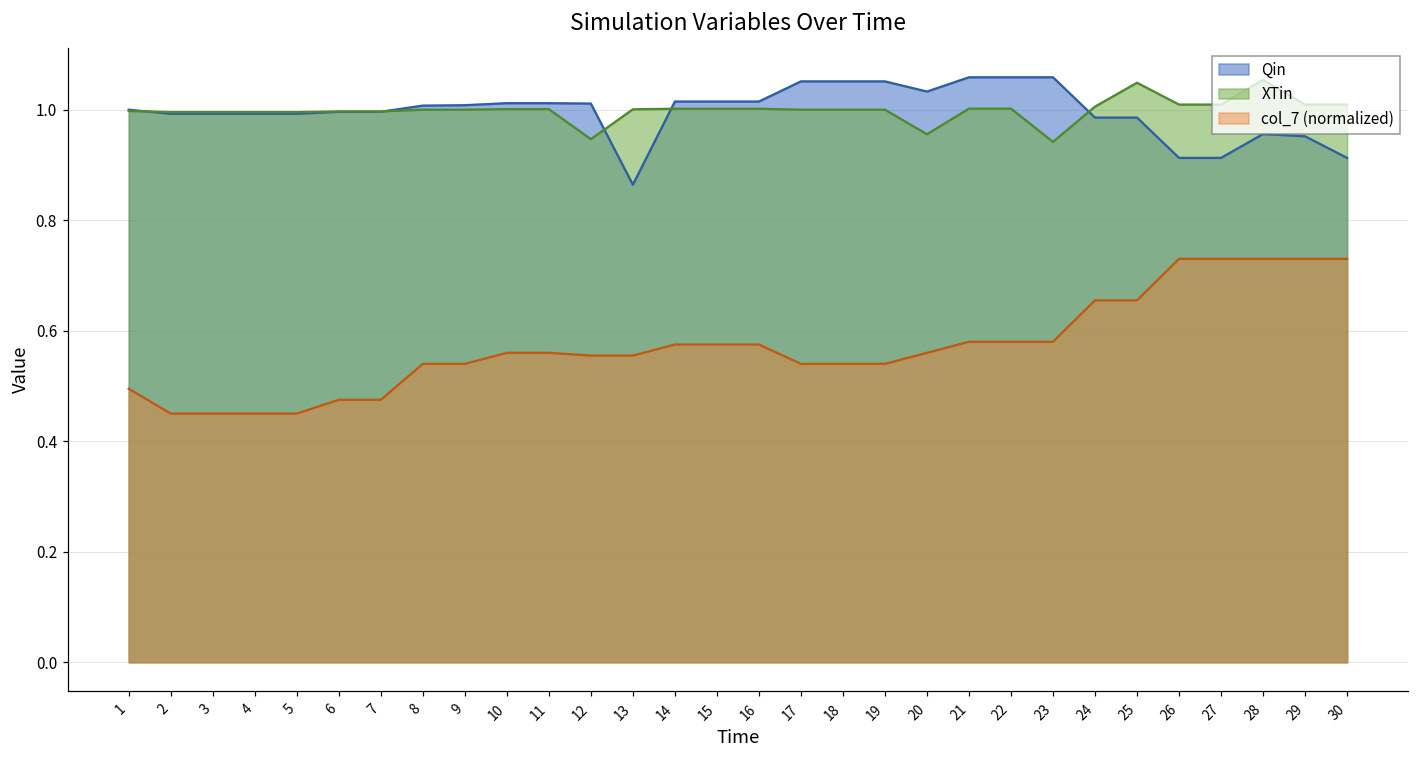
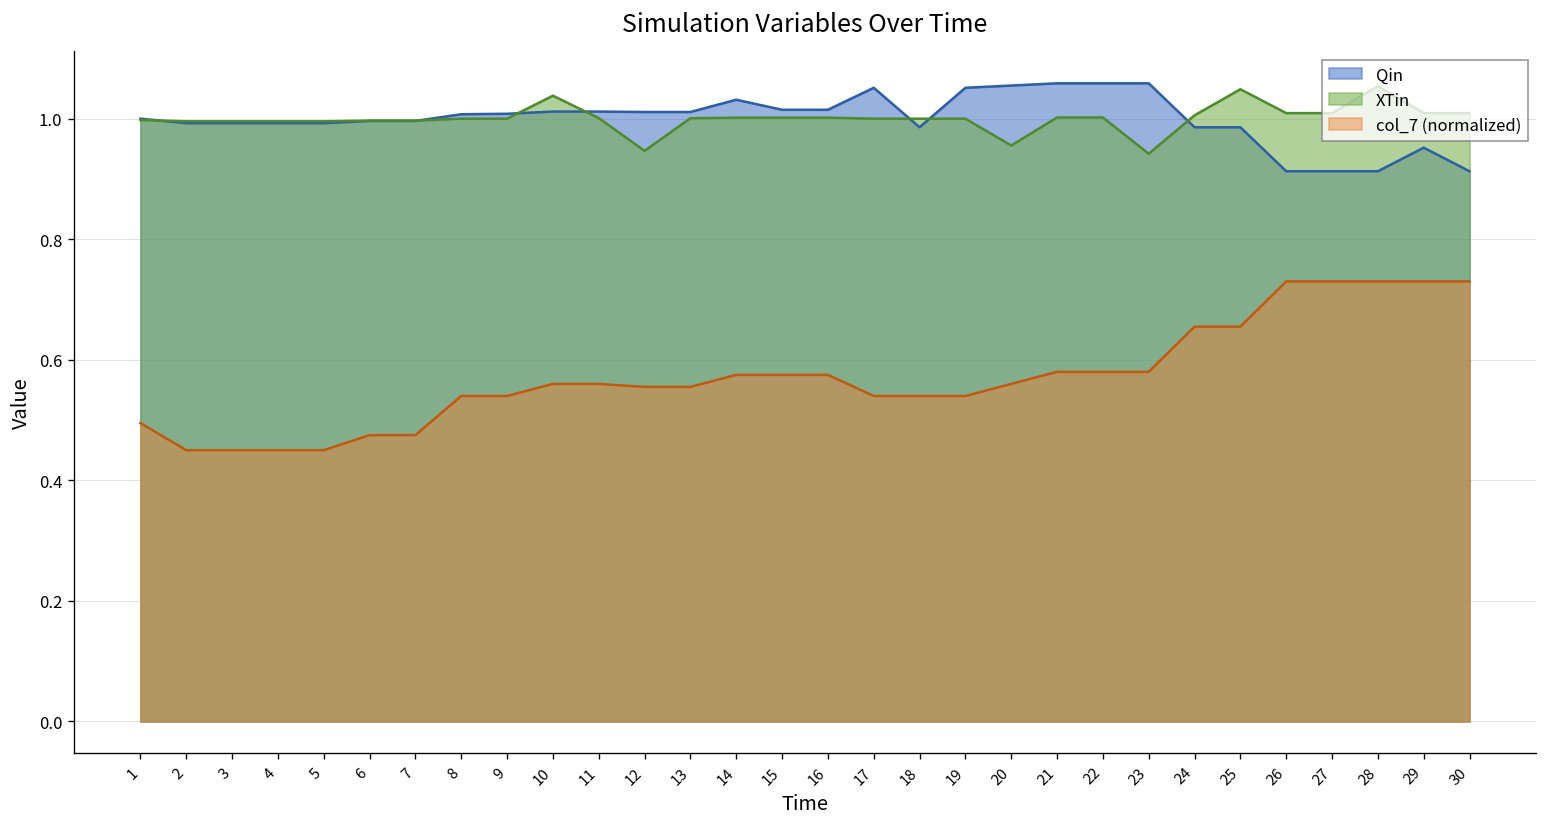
XTin, 10: 1.00 -> 1.04
Qin, 13: 0.86 -> 1.01
Qin, 14: 1.01 -> 1.03
Qin, 18: 1.05 -> 0.99
Qin, 20: 1.03 -> 1.05
Qin, 28: 0.96 -> 0.91
